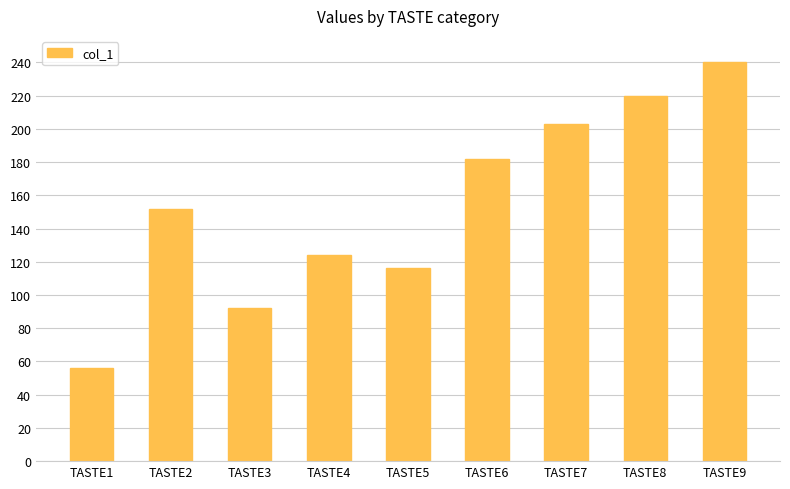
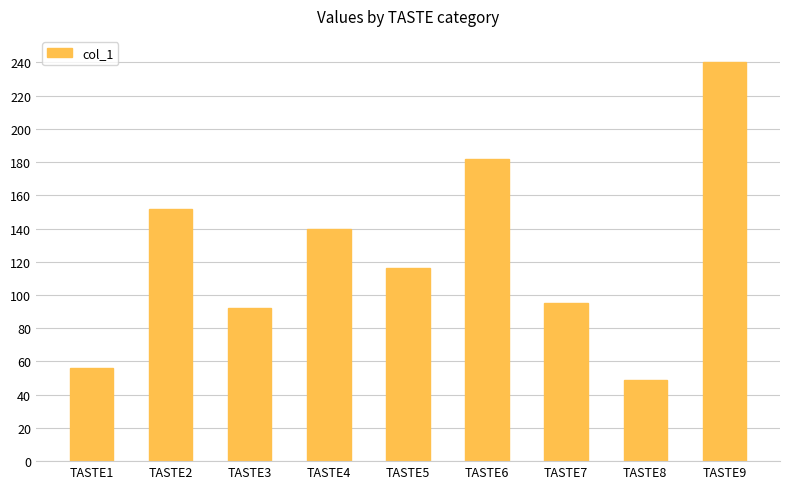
TASTE4: 124 -> 140
TASTE7: 203 -> 95
TASTE8: 220 -> 49
